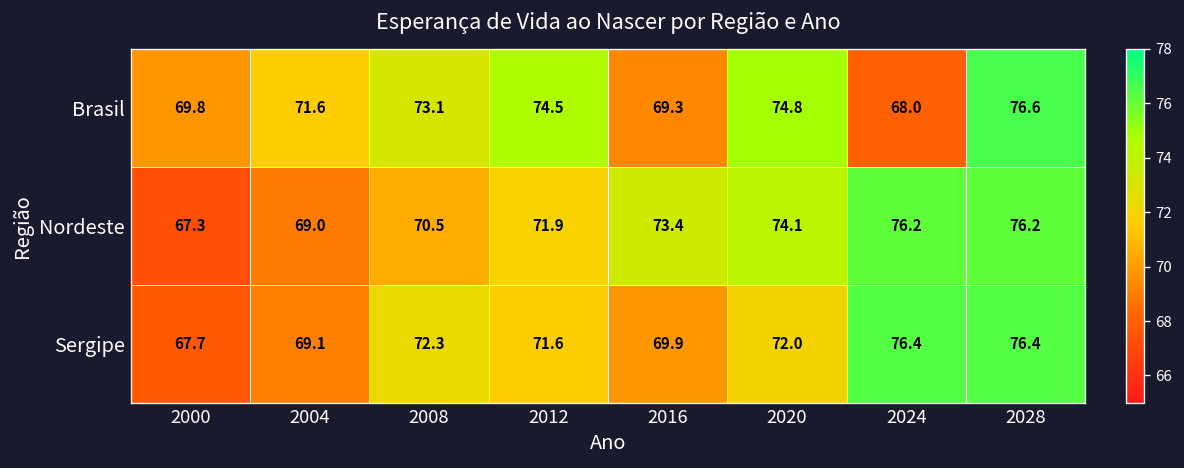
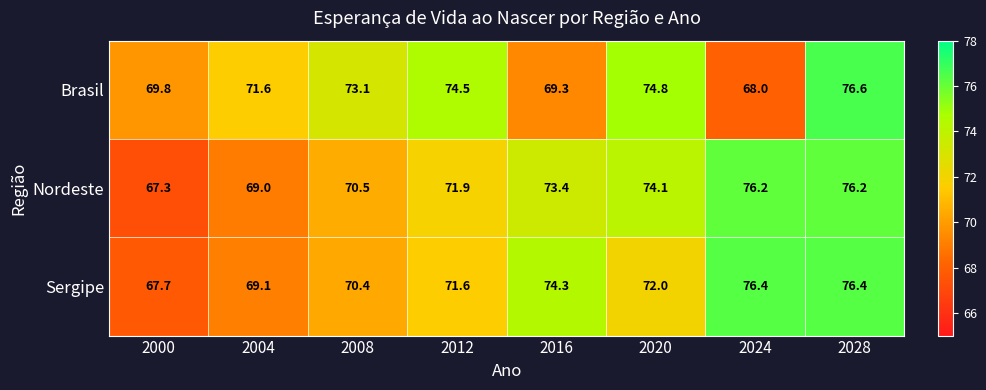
Sergipe, 2008: 72.3 -> 70.4
Sergipe, 2016: 69.9 -> 74.3
